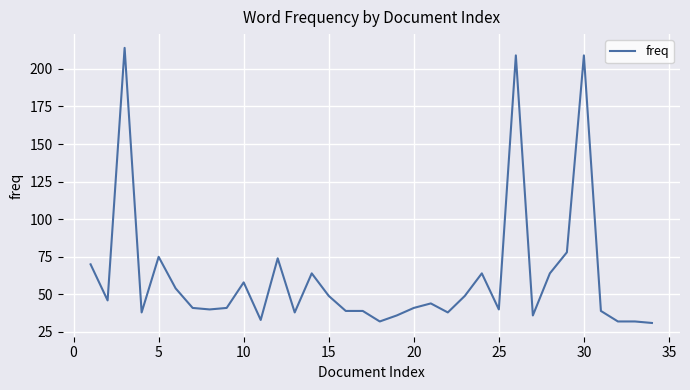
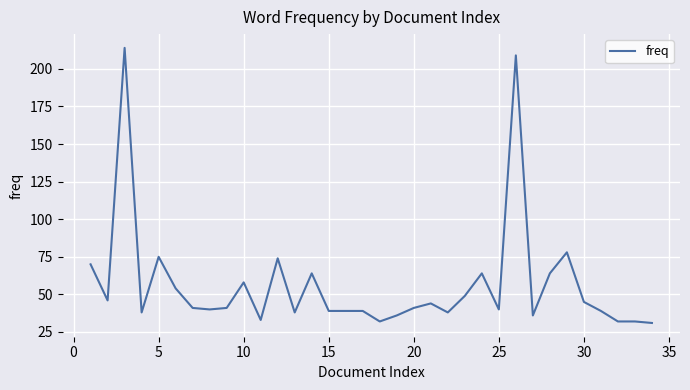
15: 49 -> 39
30: 209 -> 45
